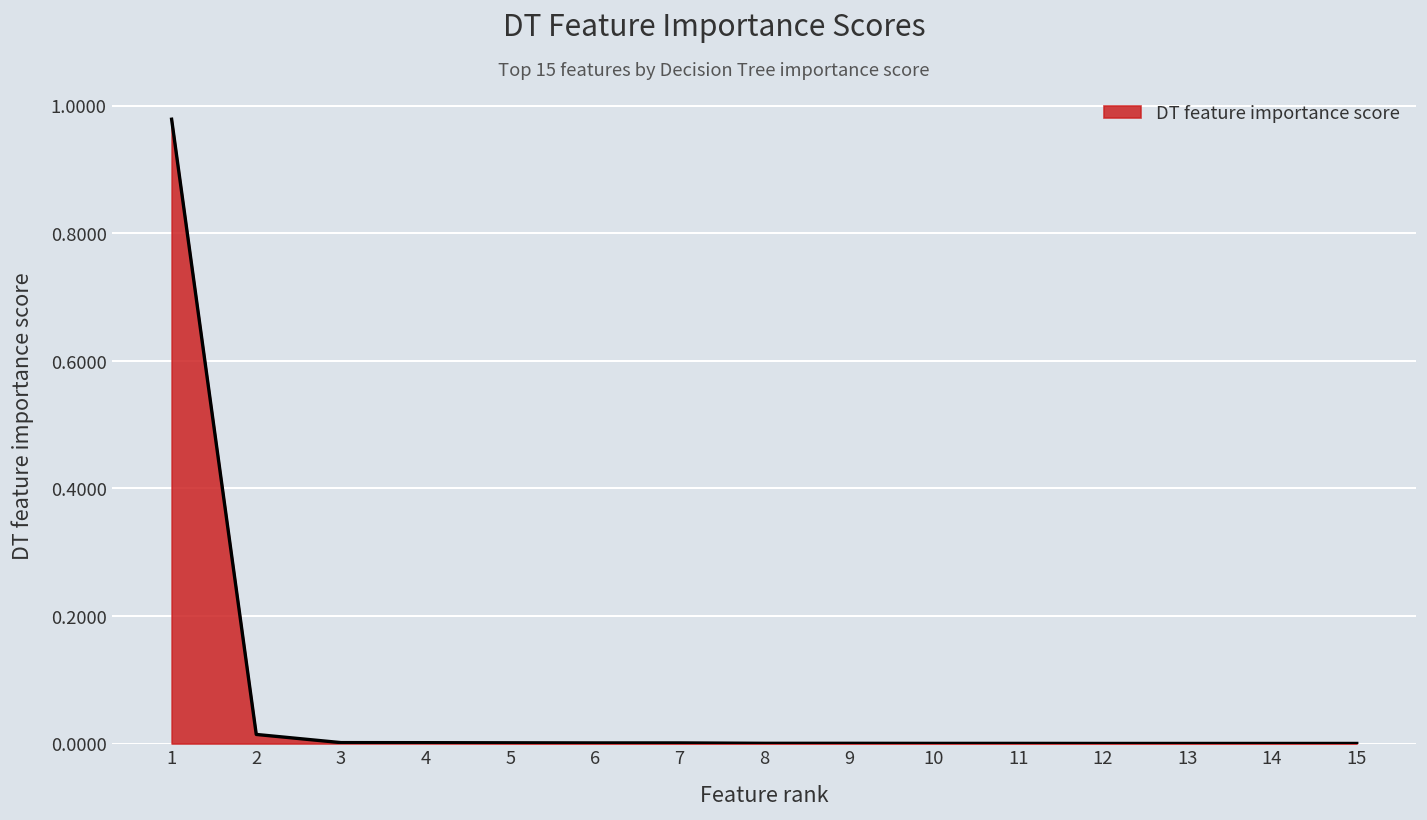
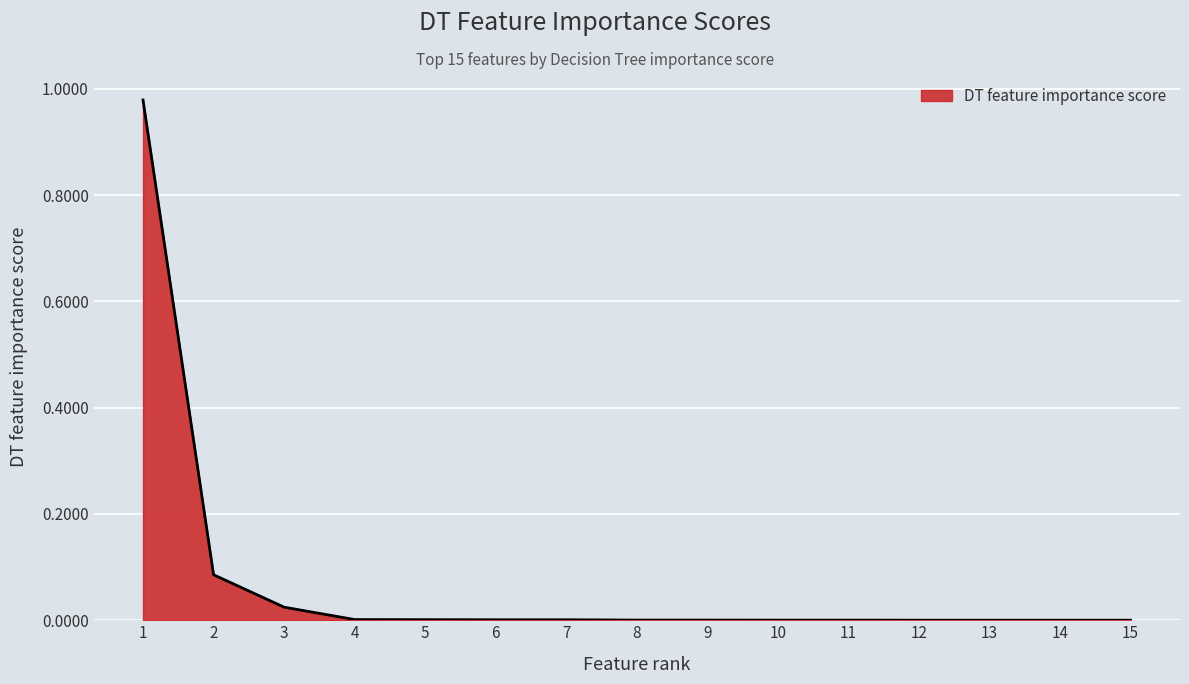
2: 0.01 -> 0.09
3: 0.00 -> 0.02
